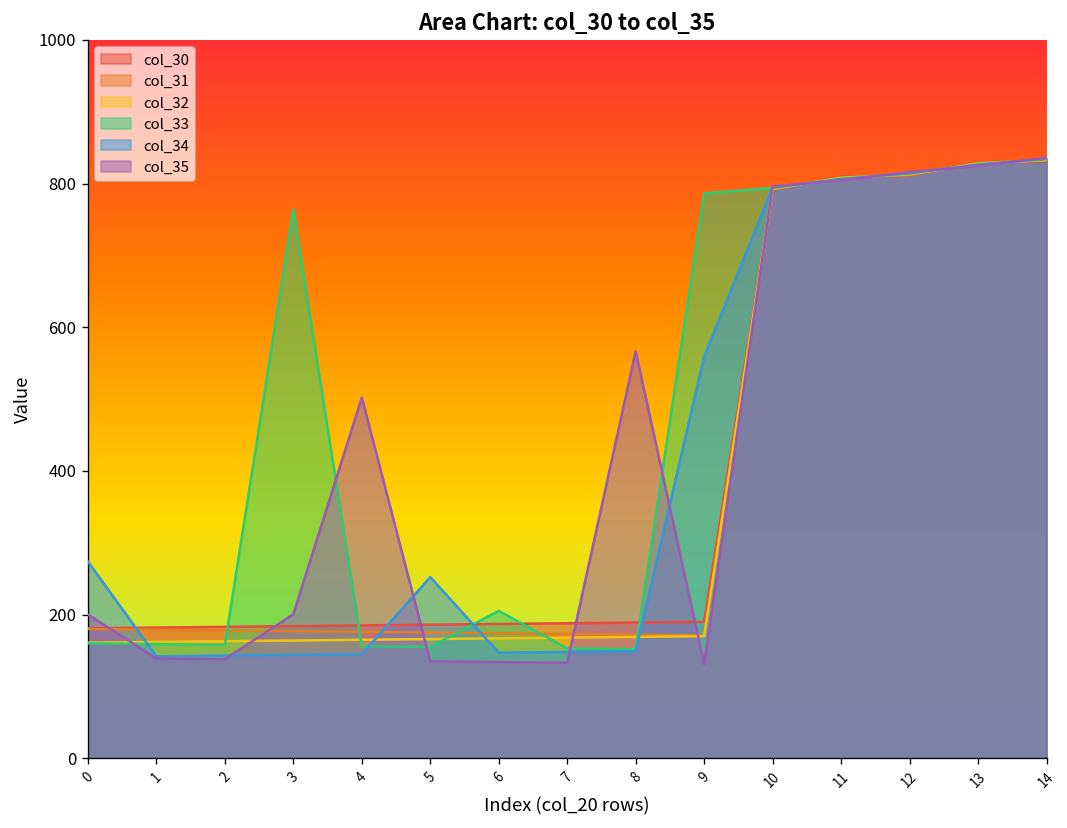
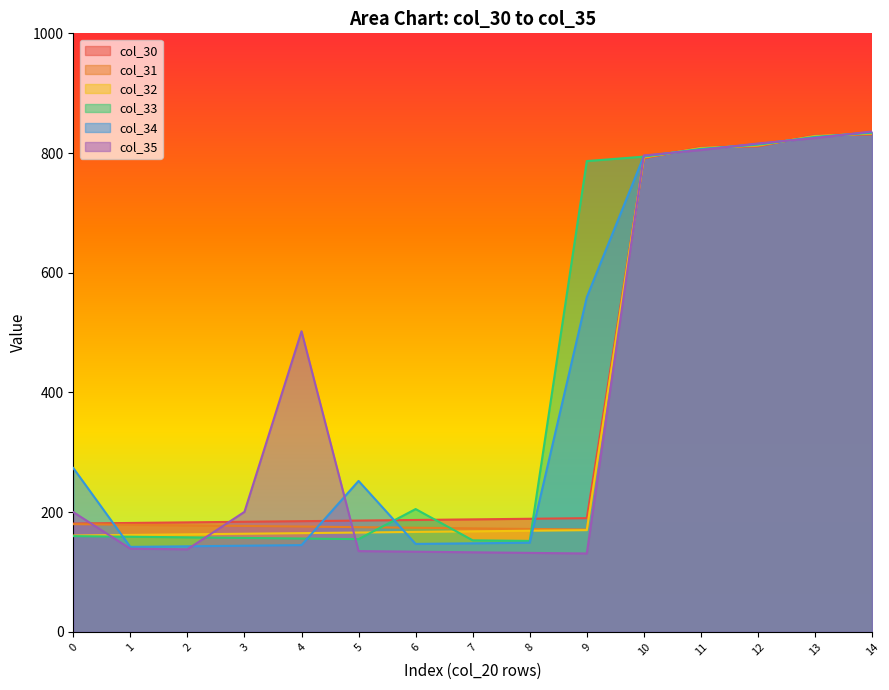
col_33, 3: 760 -> 160
col_35, 8: 570 -> 130
